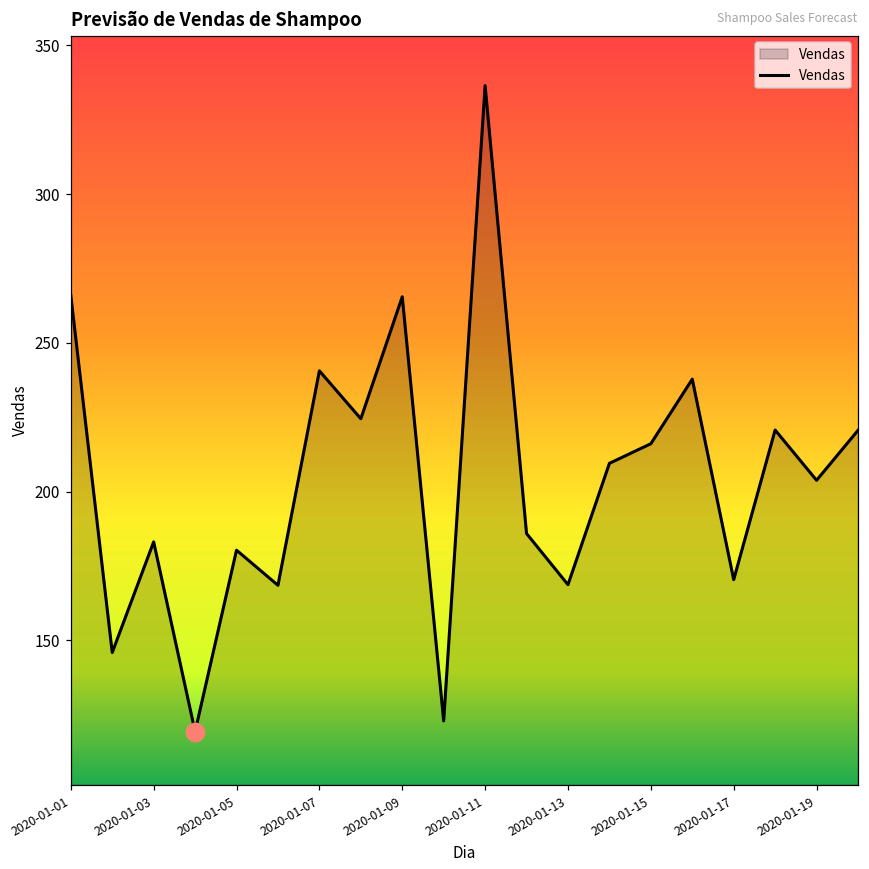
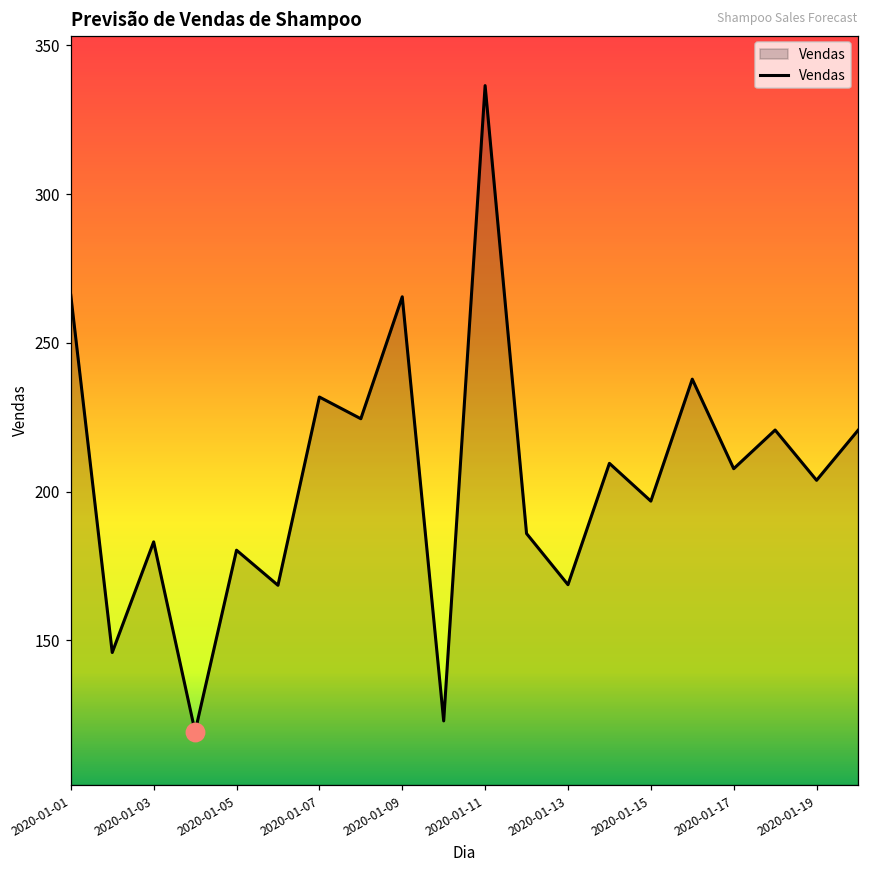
Vendas, 2020-01-07: 241 -> 232
Vendas, 2020-01-15: 216 -> 197
Vendas, 2020-01-17: 170 -> 208
